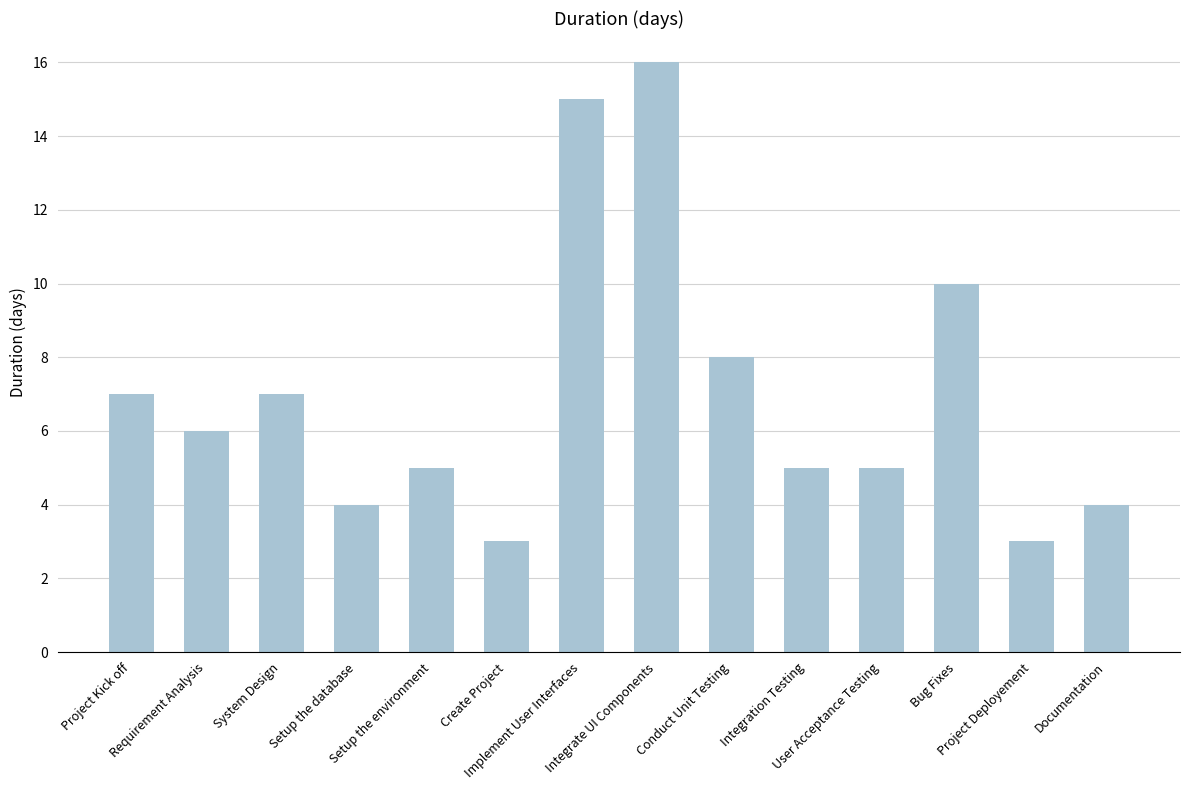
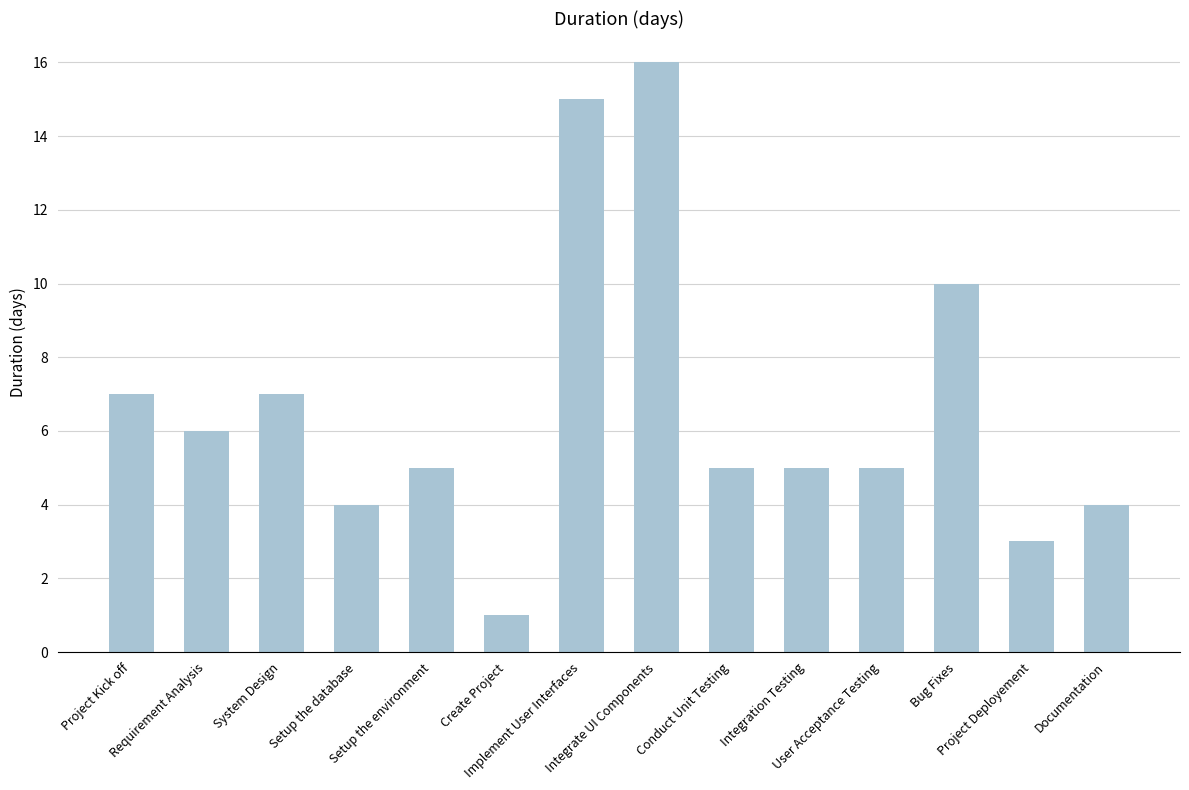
Create Project: 3 -> 1
Conduct Unit Testing: 8 -> 5
